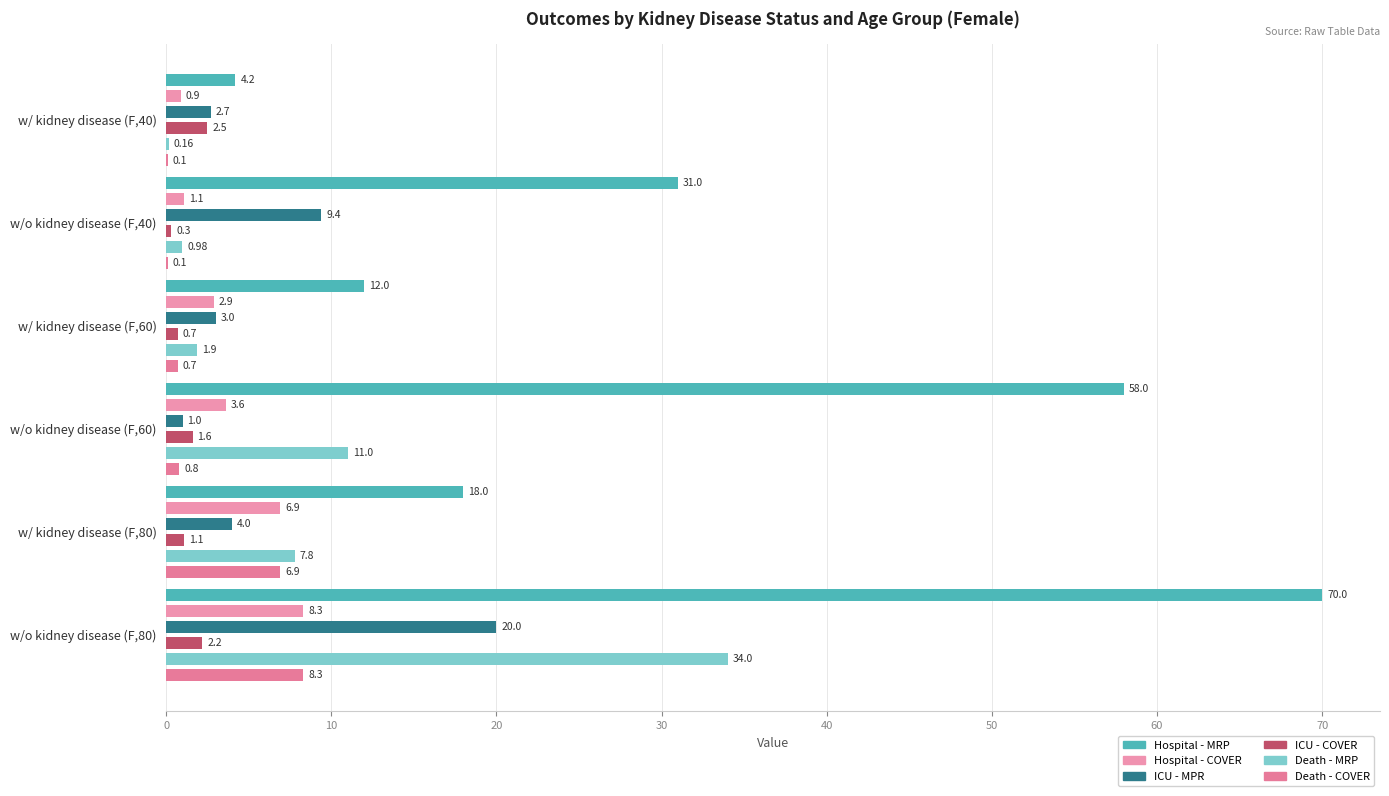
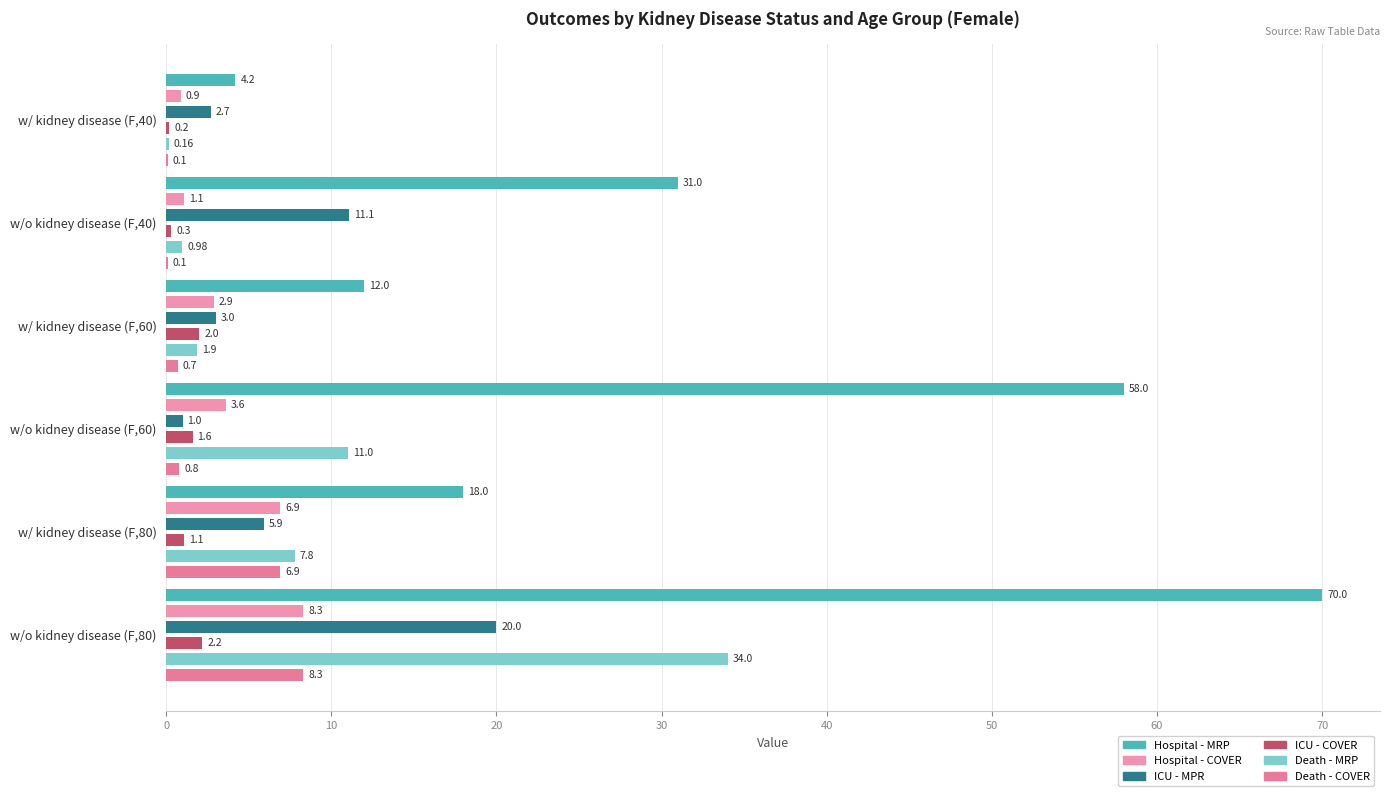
ICU - COVER, w/ kidney disease (F,40): 2.5 -> 0.2
ICU - MPR, w/o kidney disease (F,40): 9.4 -> 11.1
ICU - COVER, w/ kidney disease (F,60): 0.7 -> 2.0
ICU - MPR, w/ kidney disease (F,80): 4.0 -> 5.9
